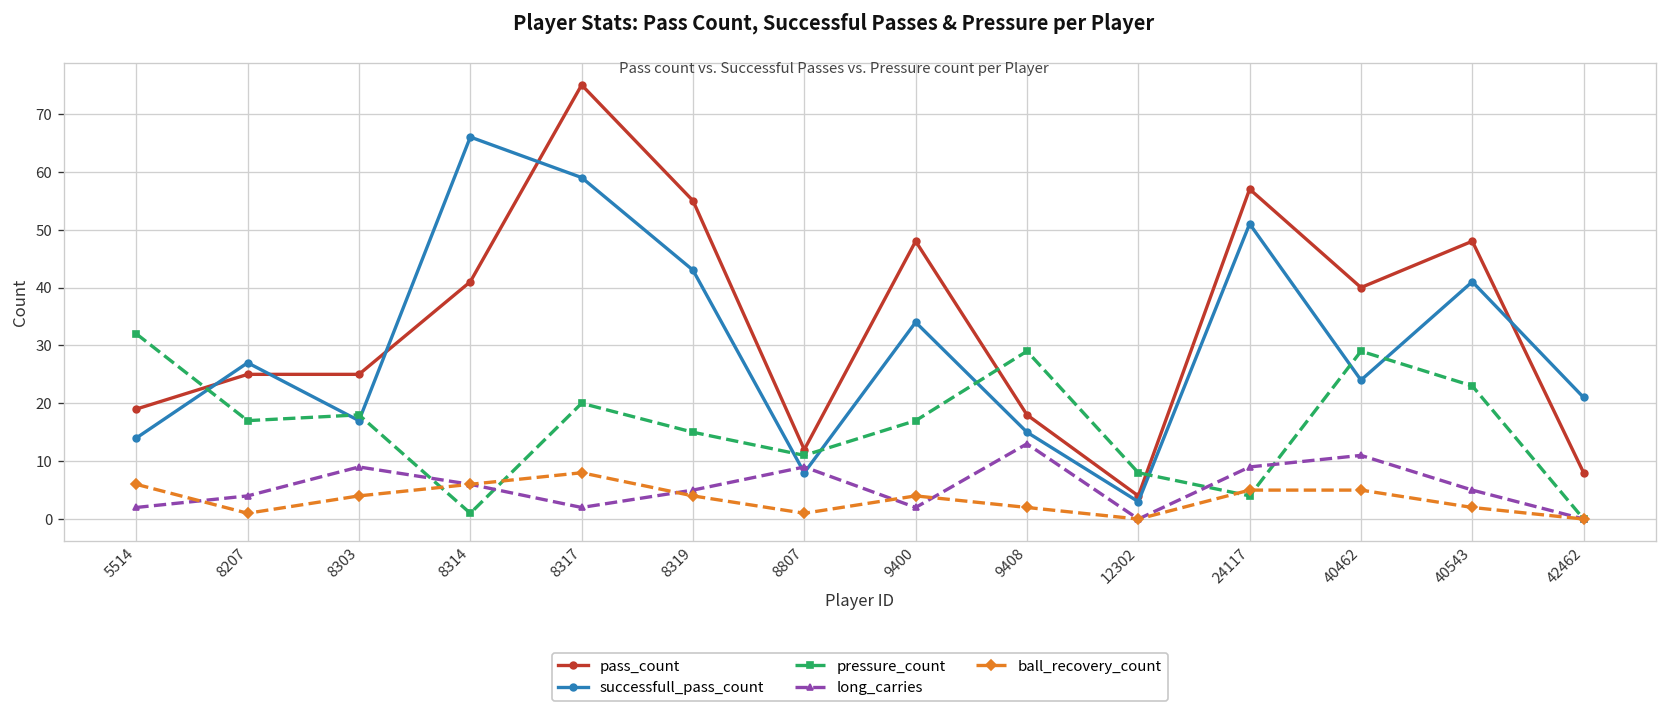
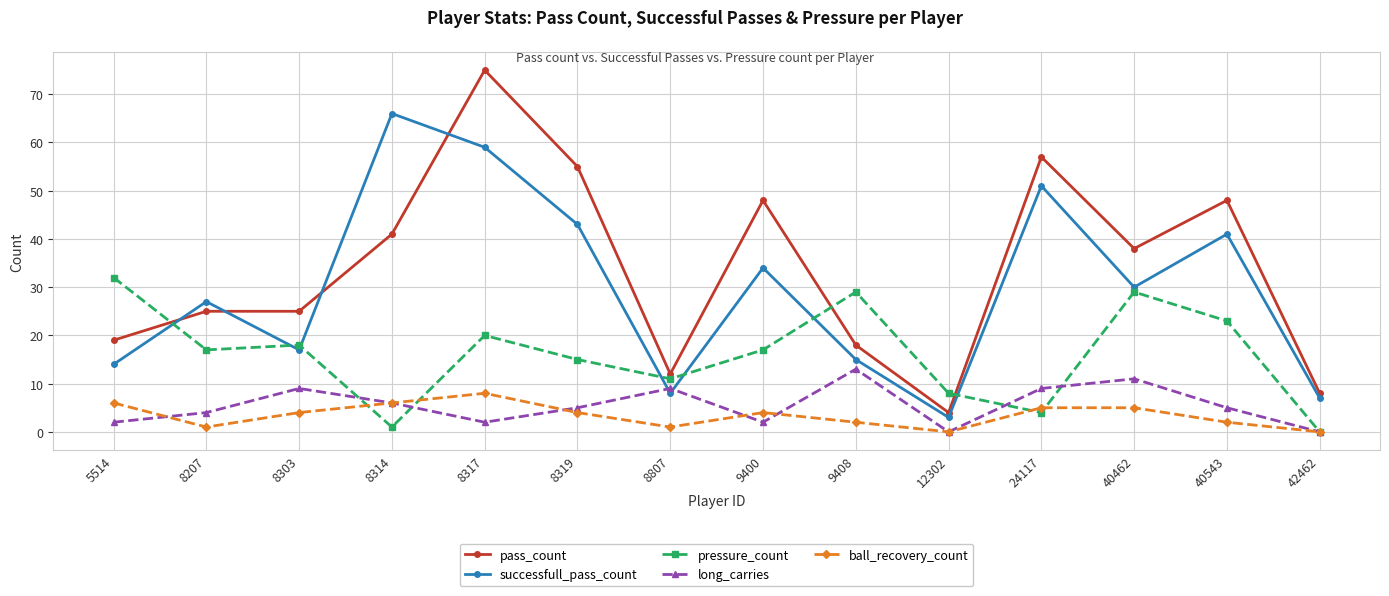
pass_count, 40462: 40 -> 38
successfull_pass_count, 40462: 24 -> 30
successfull_pass_count, 42462: 21 -> 7
